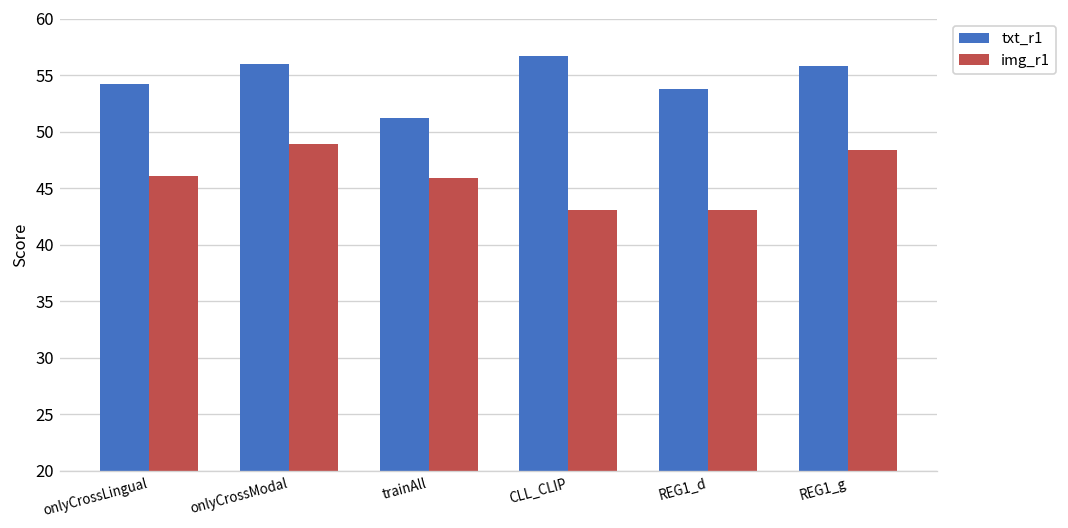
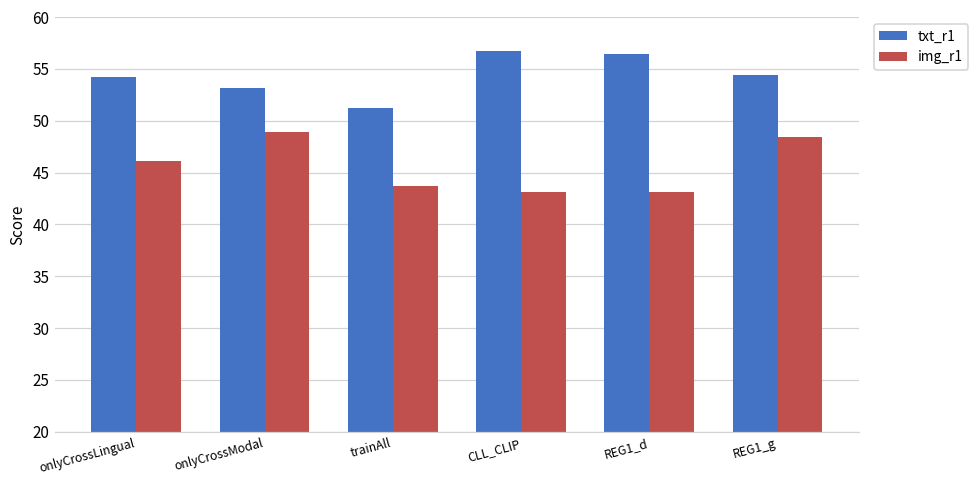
txt_r1, onlyCrossModal: 56 -> 53
img_r1, trainAll: 46 -> 44
txt_r1, REG1_d: 54 -> 56
txt_r1, REG1_g: 56 -> 54
